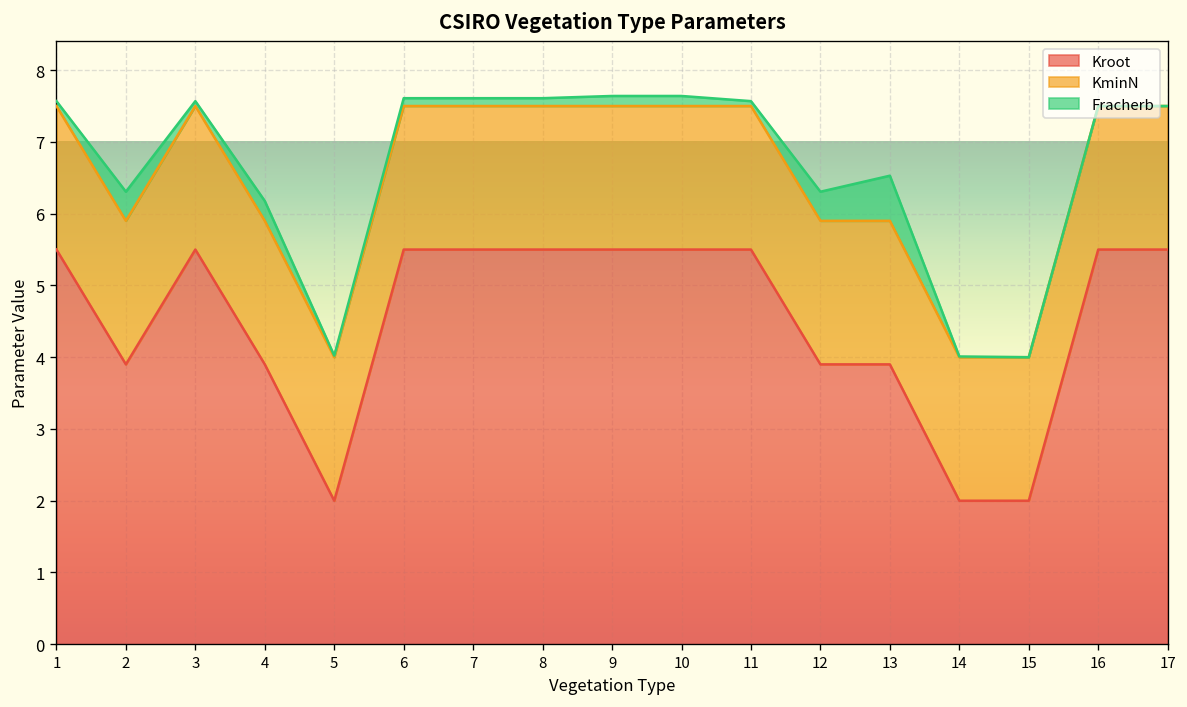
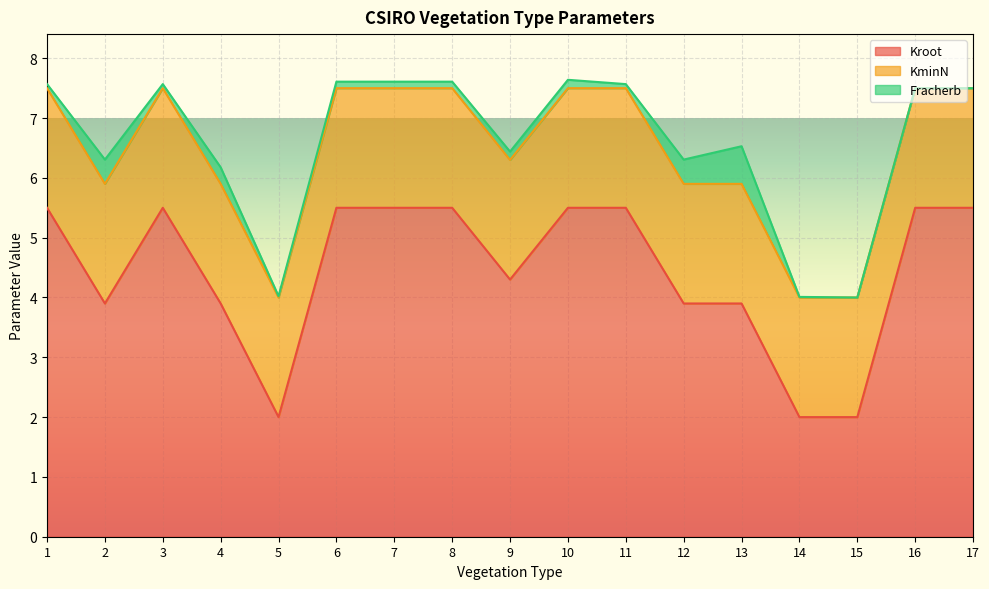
Kroot, 9: 5.5 -> 4.3
